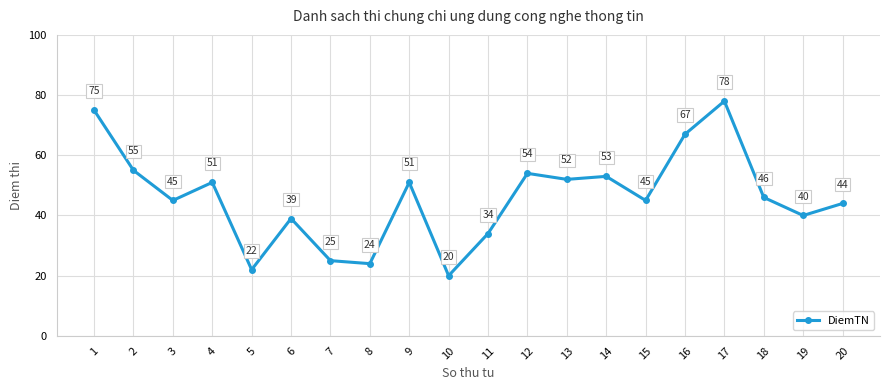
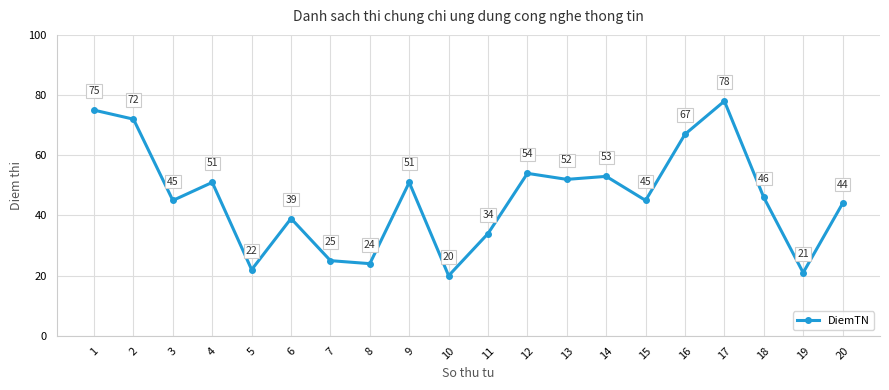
2: 55 -> 72
19: 40 -> 21
